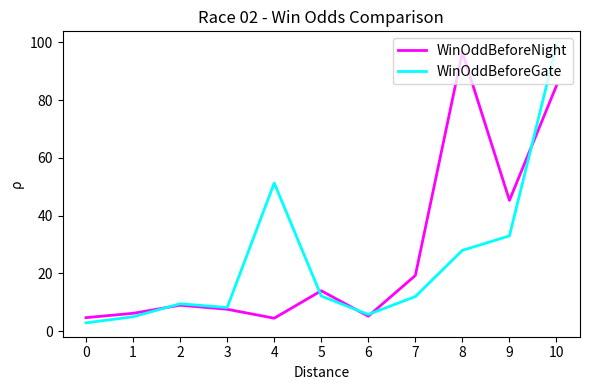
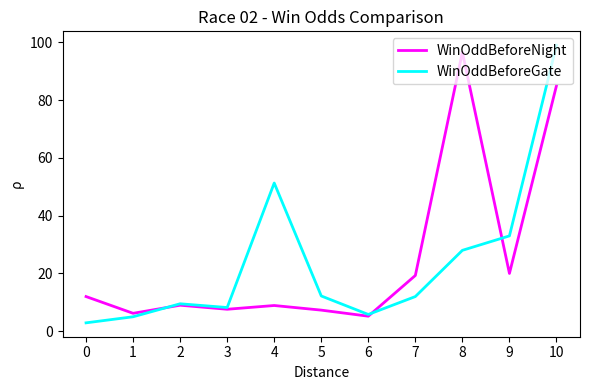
WinOddBeforeNight, 0: 5 -> 12
WinOddBeforeNight, 4: 5 -> 9
WinOddBeforeNight, 5: 14 -> 7
WinOddBeforeNight, 9: 45 -> 20
